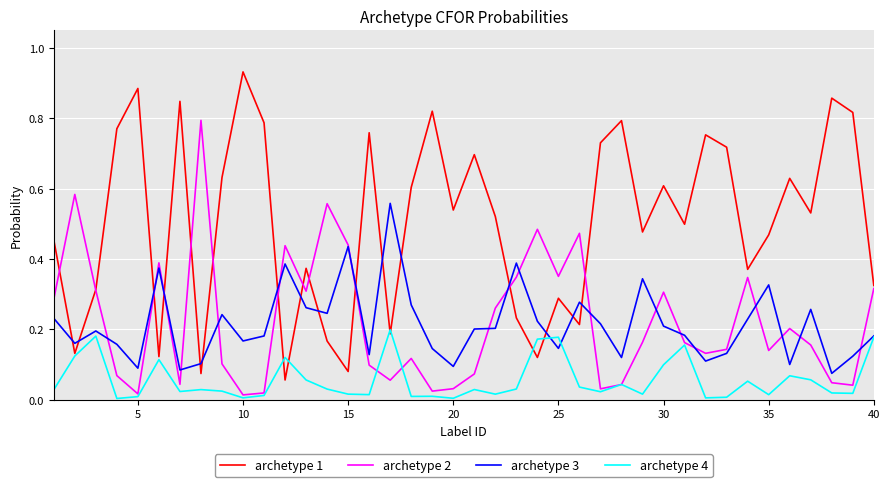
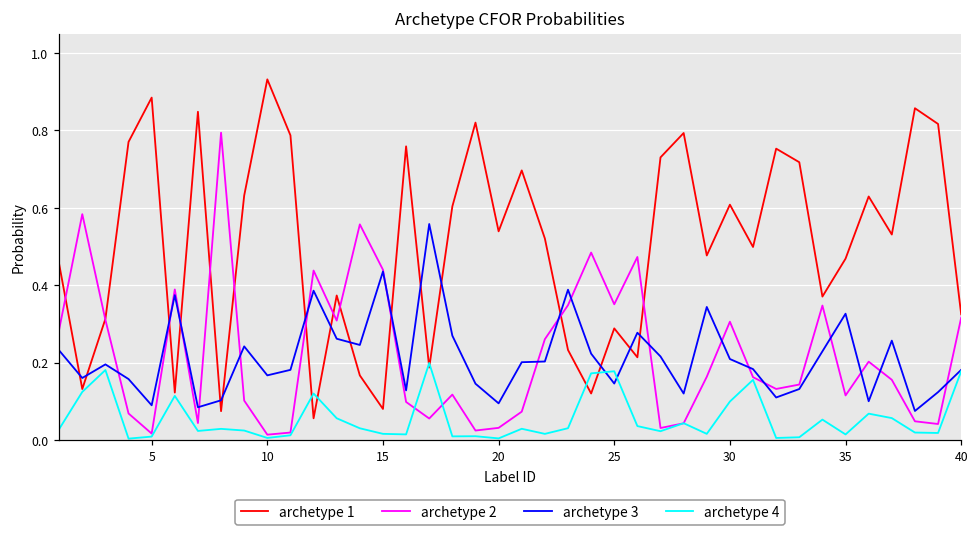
archetype 2, 35: 0.14 -> 0.12
